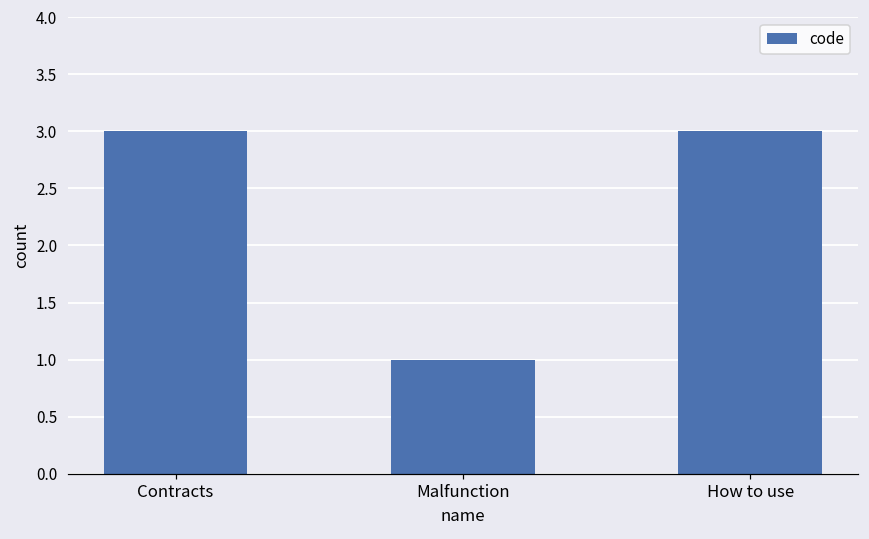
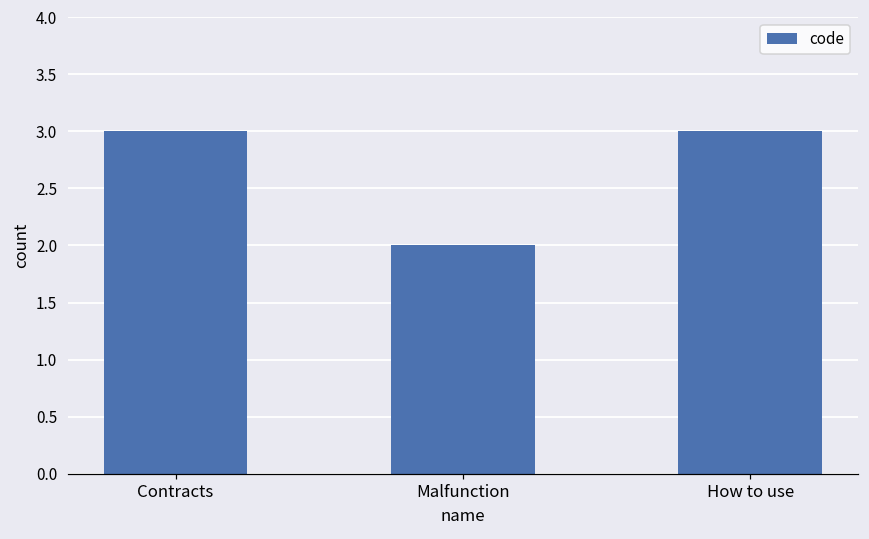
Malfunction: 1 -> 2
